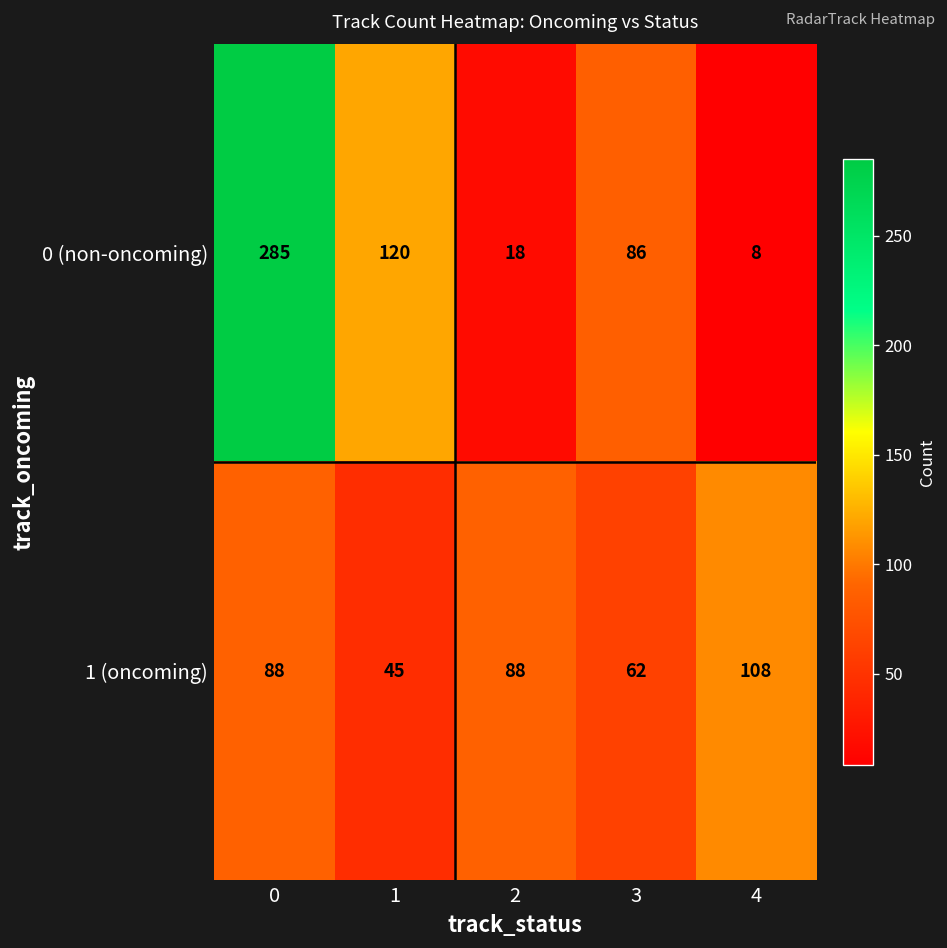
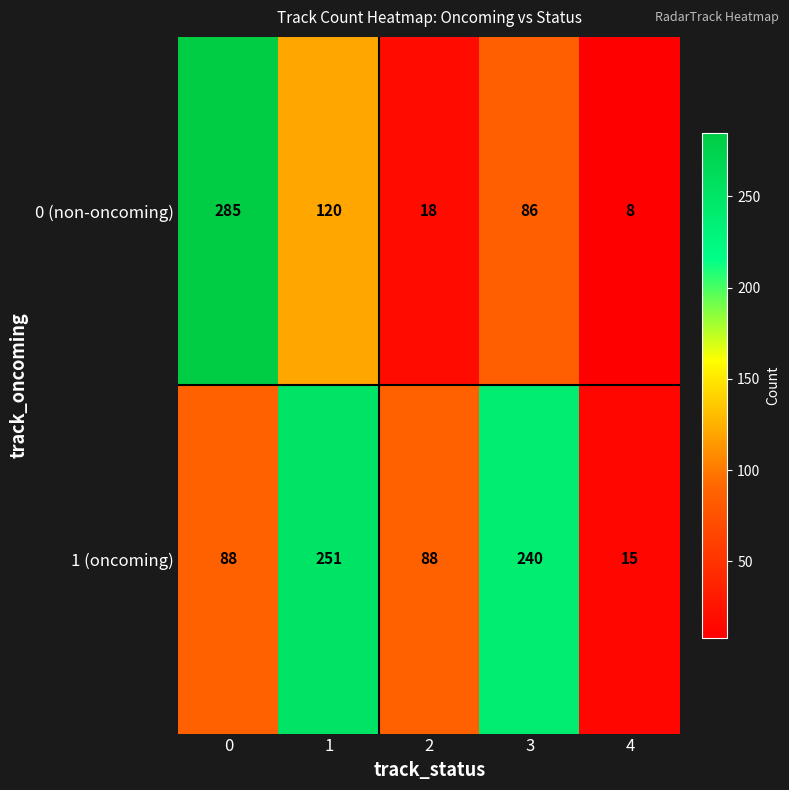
1 (oncoming), 1: 45 -> 251
1 (oncoming), 3: 62 -> 240
1 (oncoming), 4: 108 -> 15
